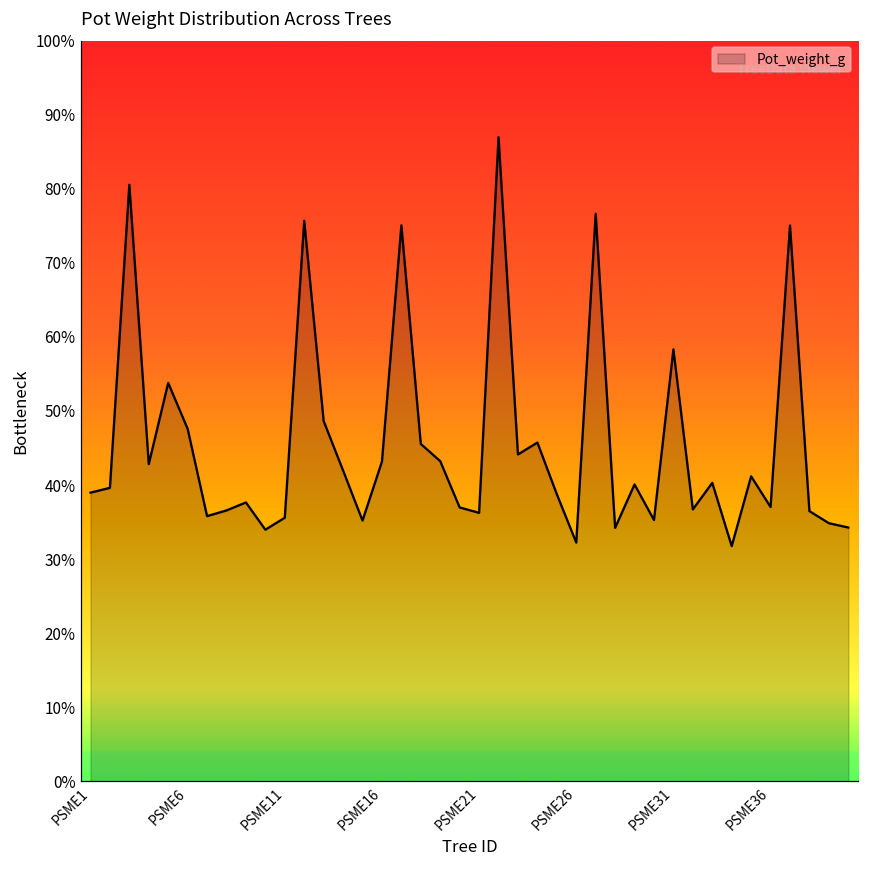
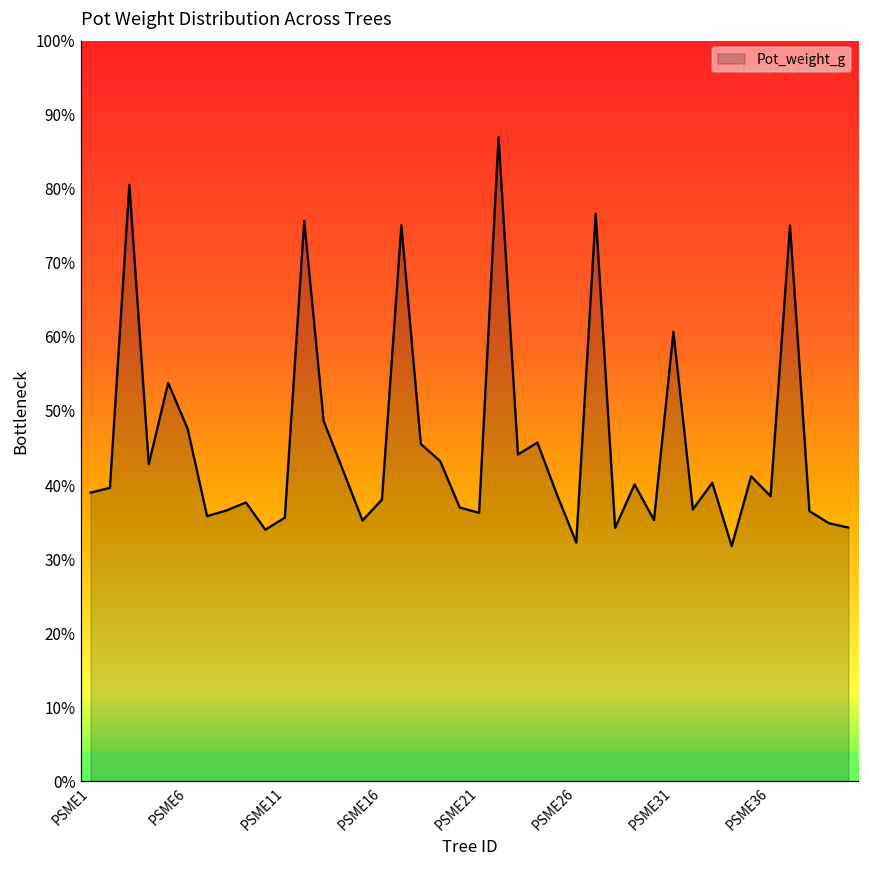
PSME16: 43% -> 38%
PSME31: 58% -> 61%
PSME36: 37% -> 38%
